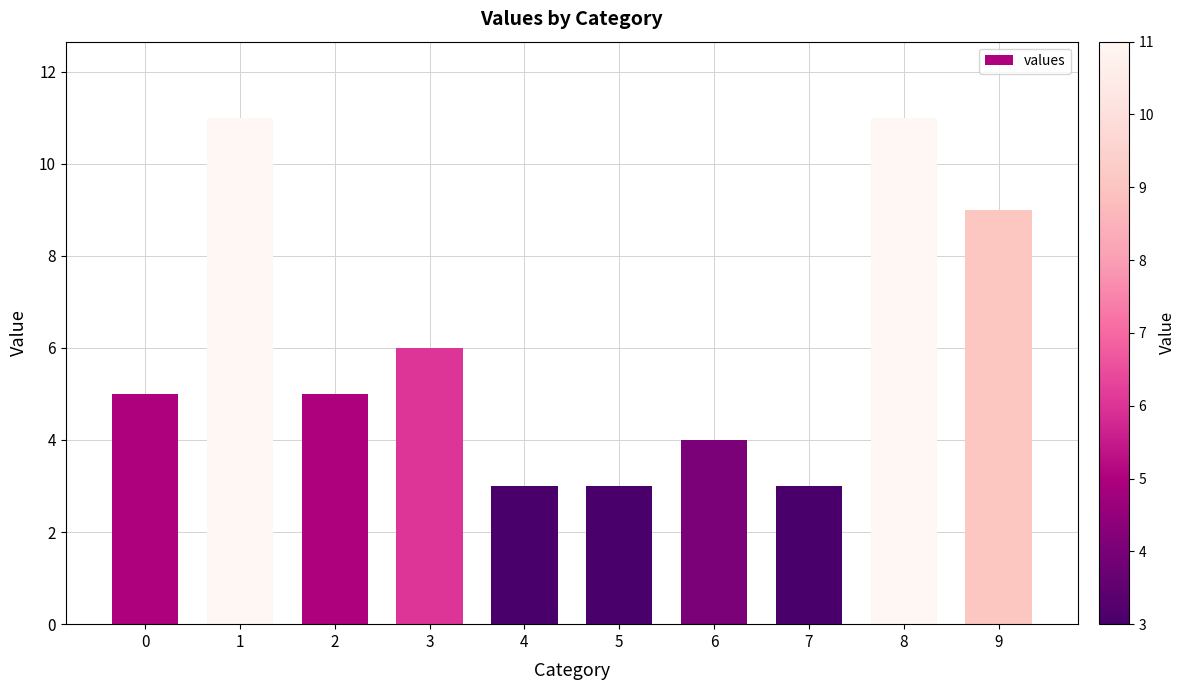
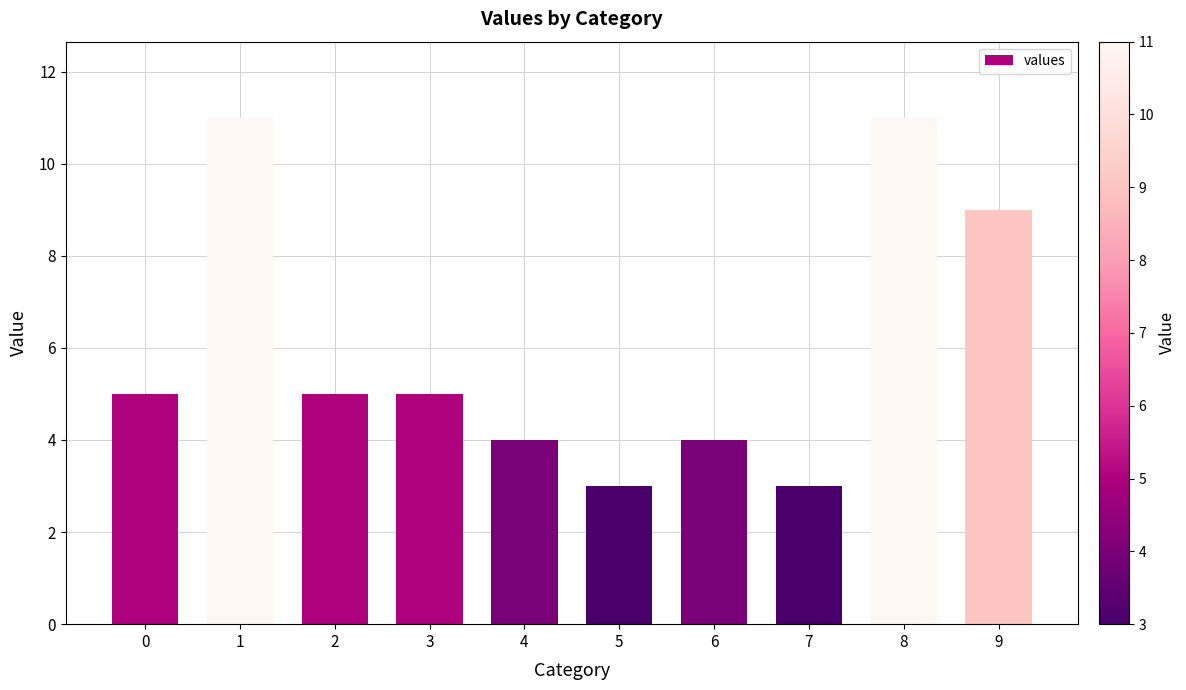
3: 6 -> 5
4: 3 -> 4
